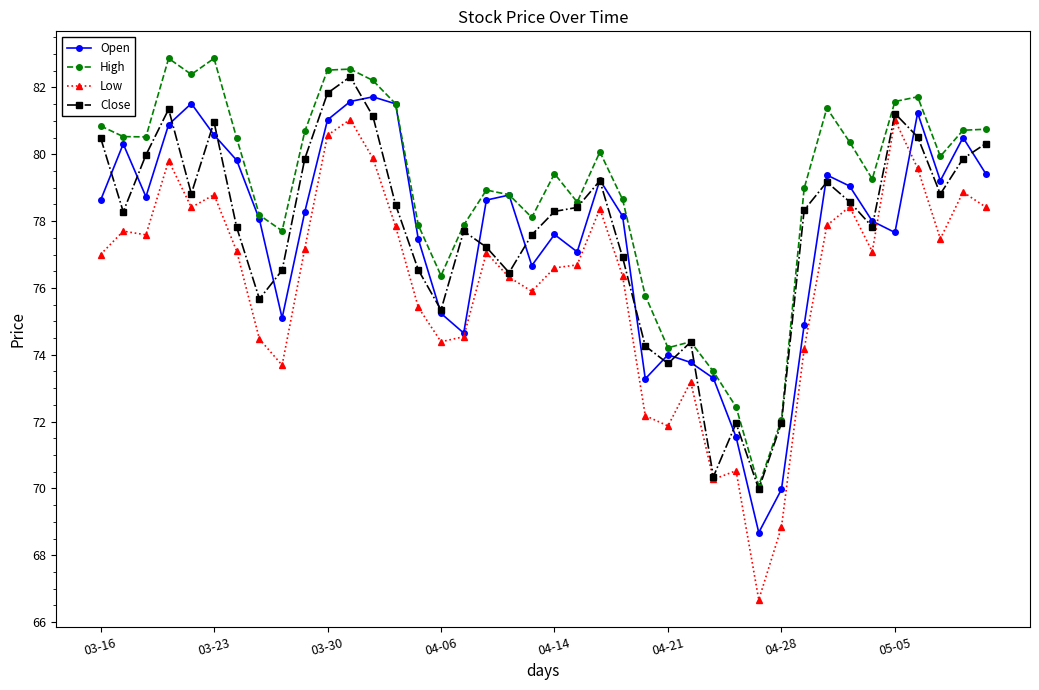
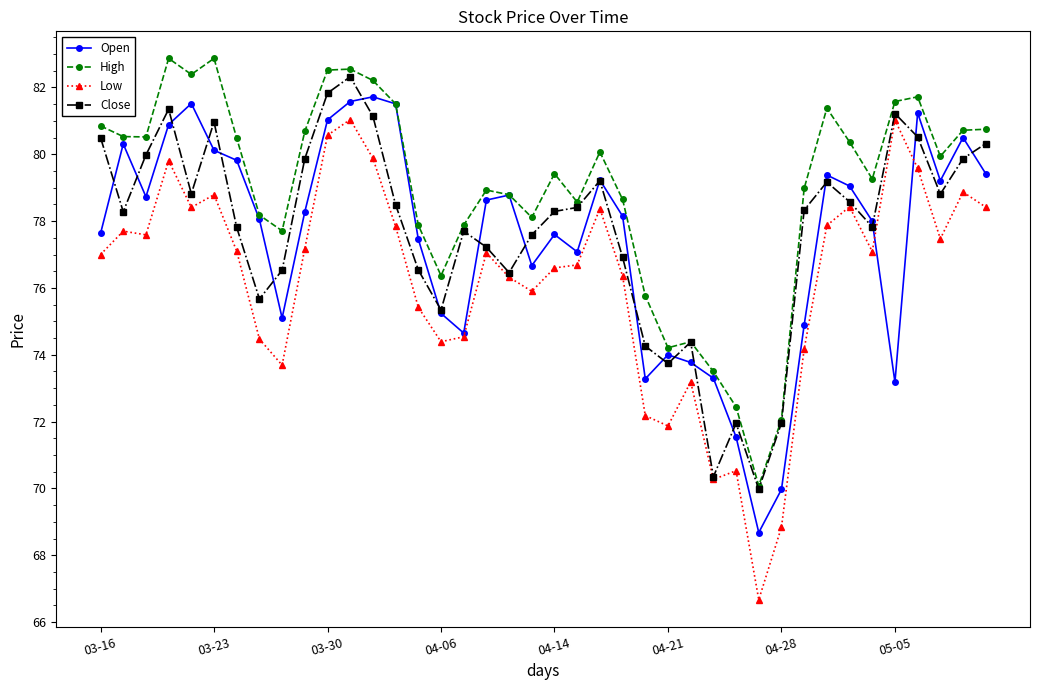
Open, 03-16: 78.6 -> 77.6
Open, 03-23: 80.6 -> 80.1
Open, 05-05: 77.7 -> 73.2
